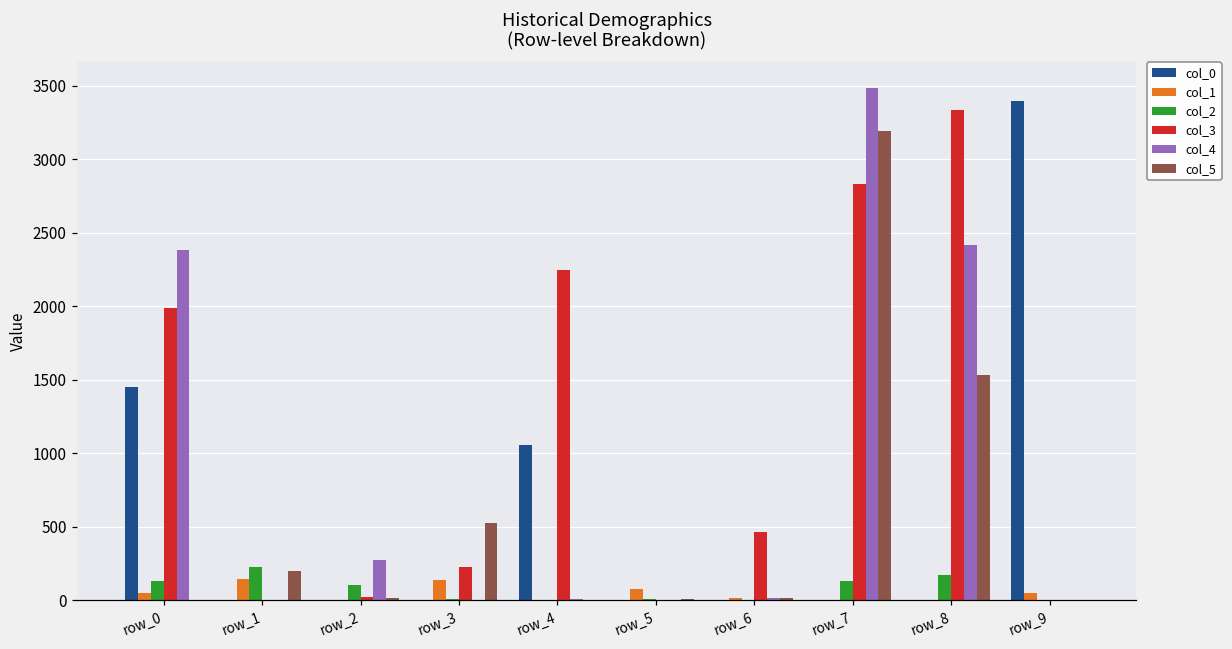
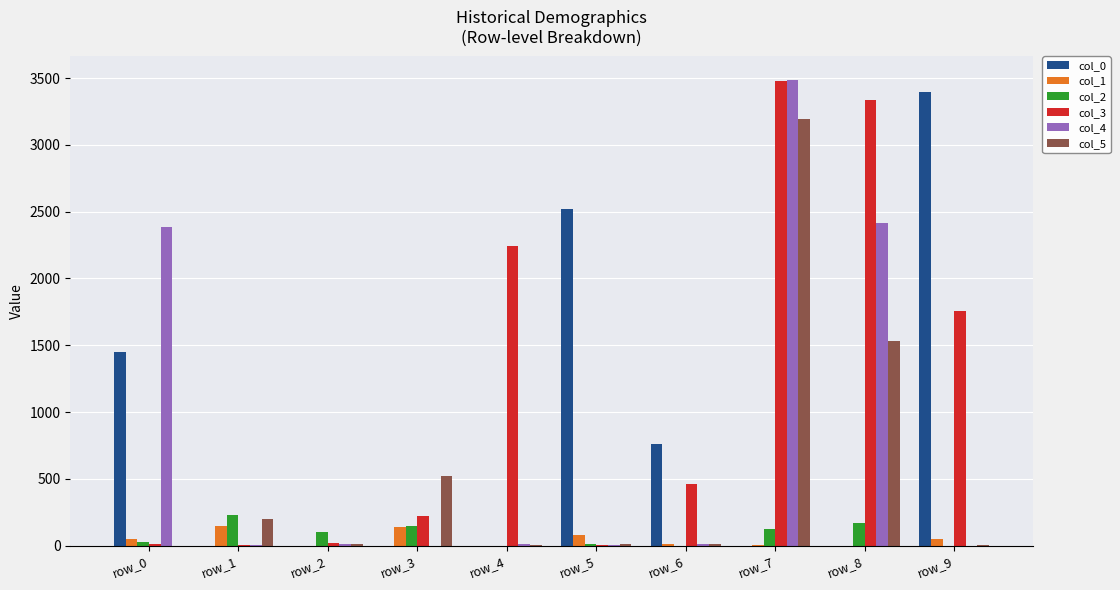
col_2, row_0: 130 -> 20
col_3, row_0: 1990 -> 10
col_4, row_2: 270 -> 10
col_2, row_3: 10 -> 150
col_0, row_4: 1060 -> 0
col_0, row_5: 0 -> 2520
col_0, row_6: 0 -> 760
col_3, row_7: 2830 -> 3480
col_3, row_9: 0 -> 1760
